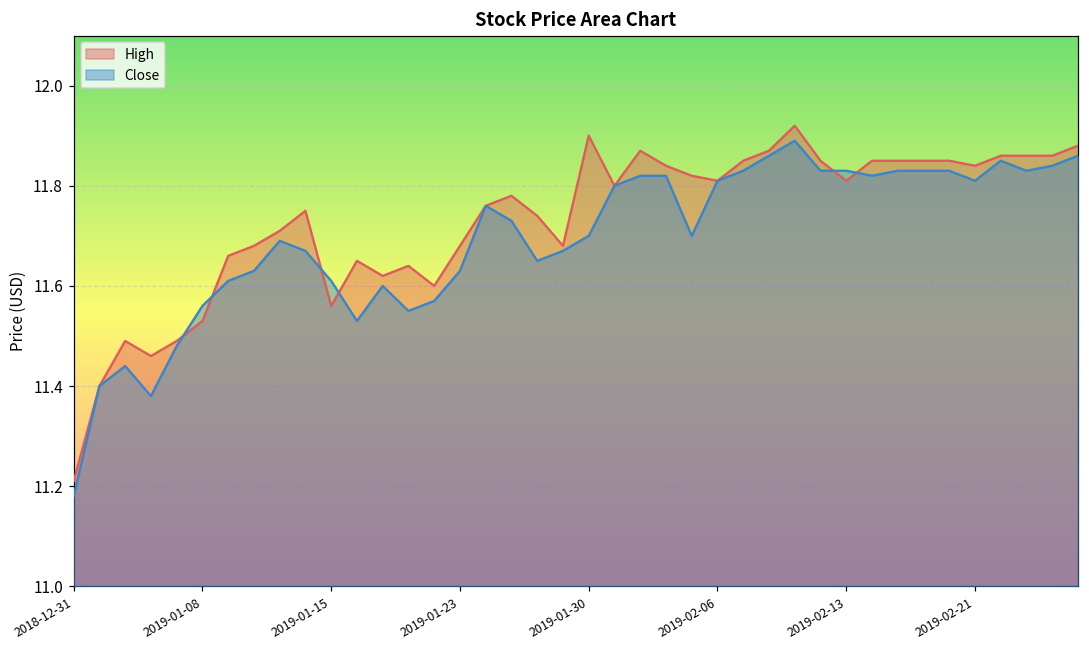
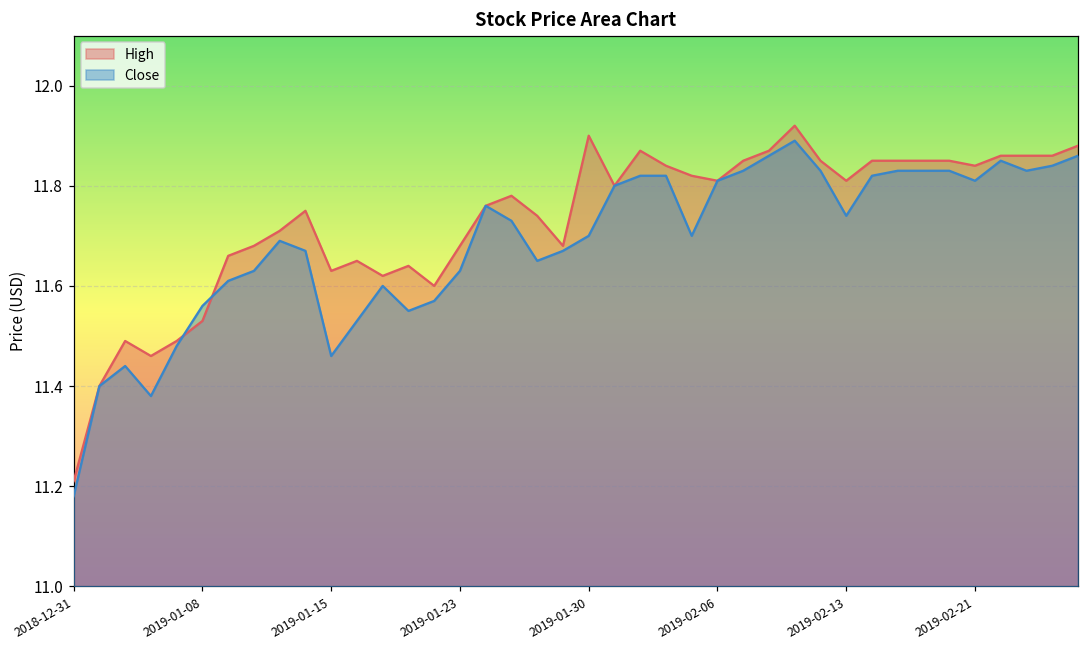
High, 2019-01-15: 11.56 -> 11.63
Close, 2019-01-15: 11.61 -> 11.46
Close, 2019-02-13: 11.83 -> 11.74
